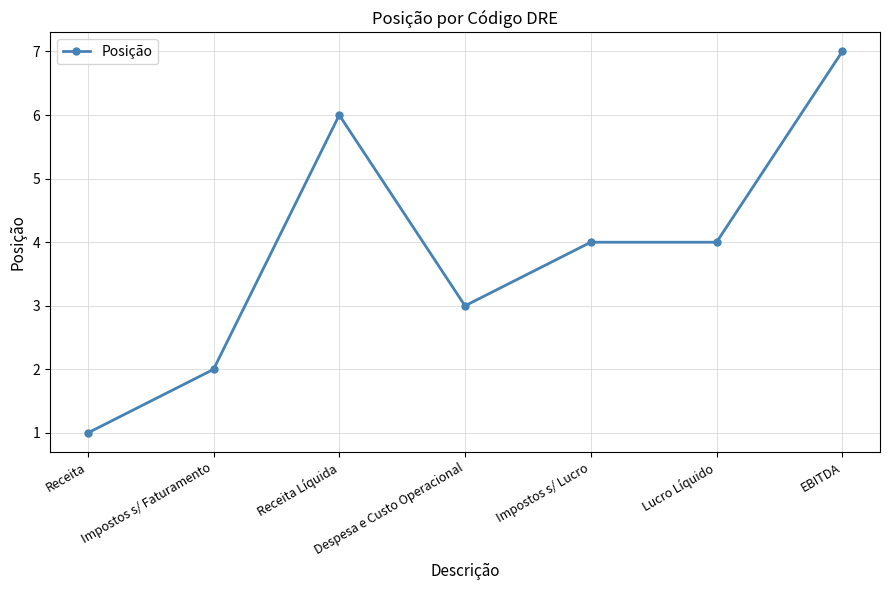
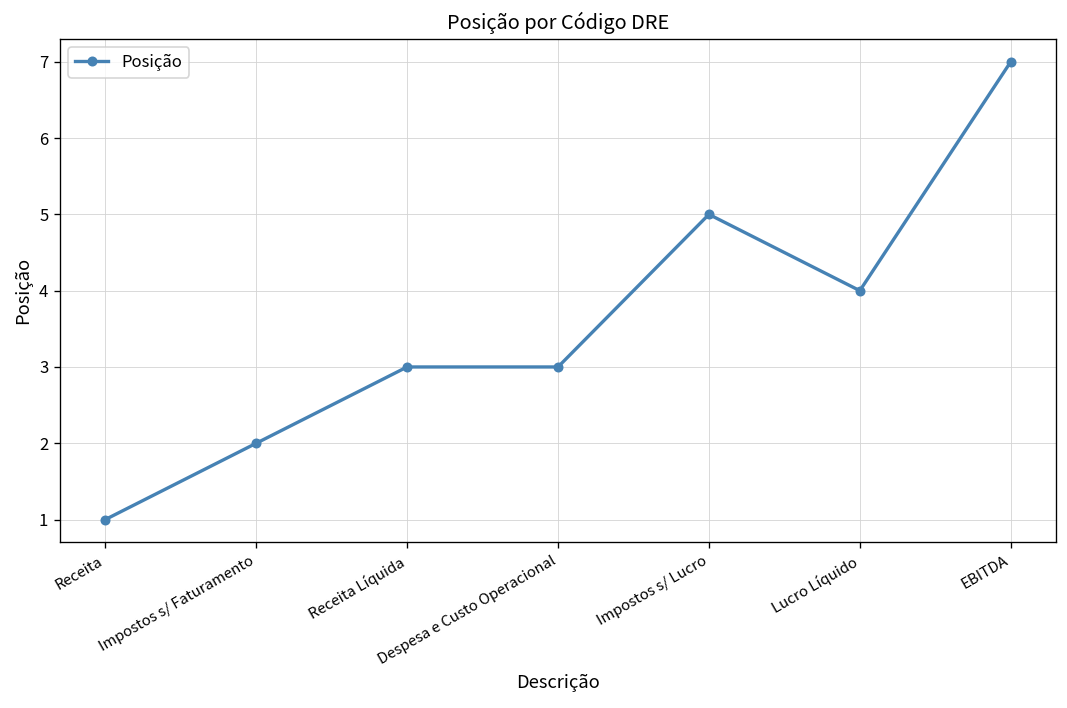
Receita Líquida: 6 -> 3
Impostos s/ Lucro: 4 -> 5
